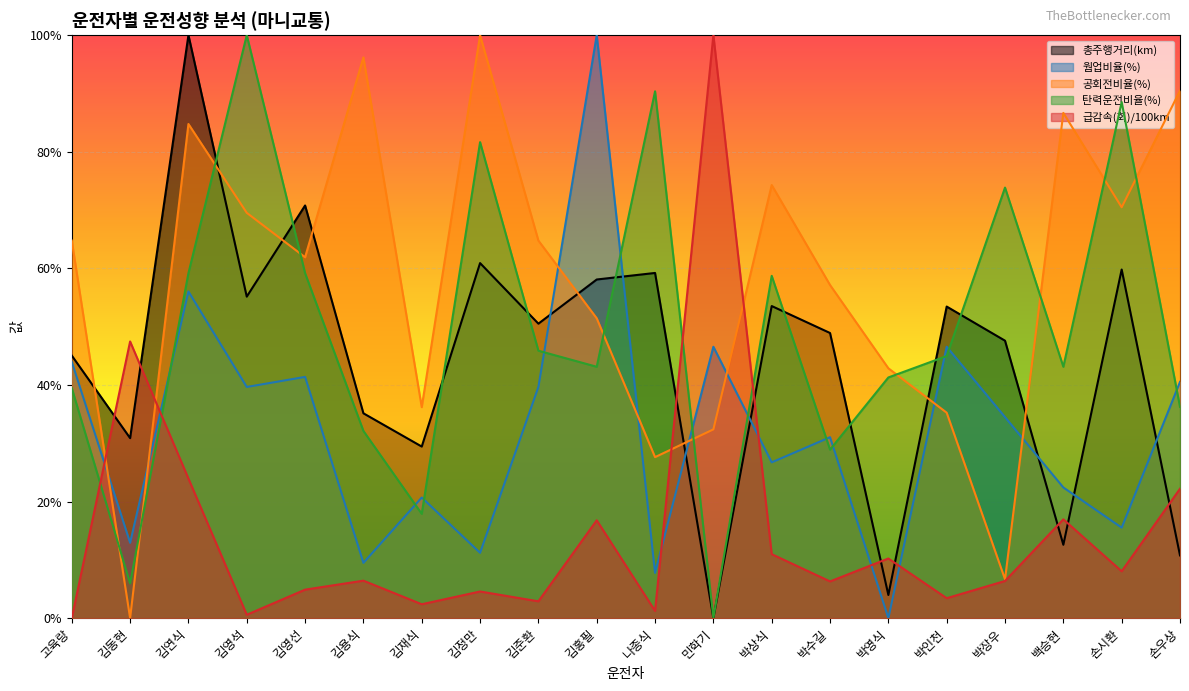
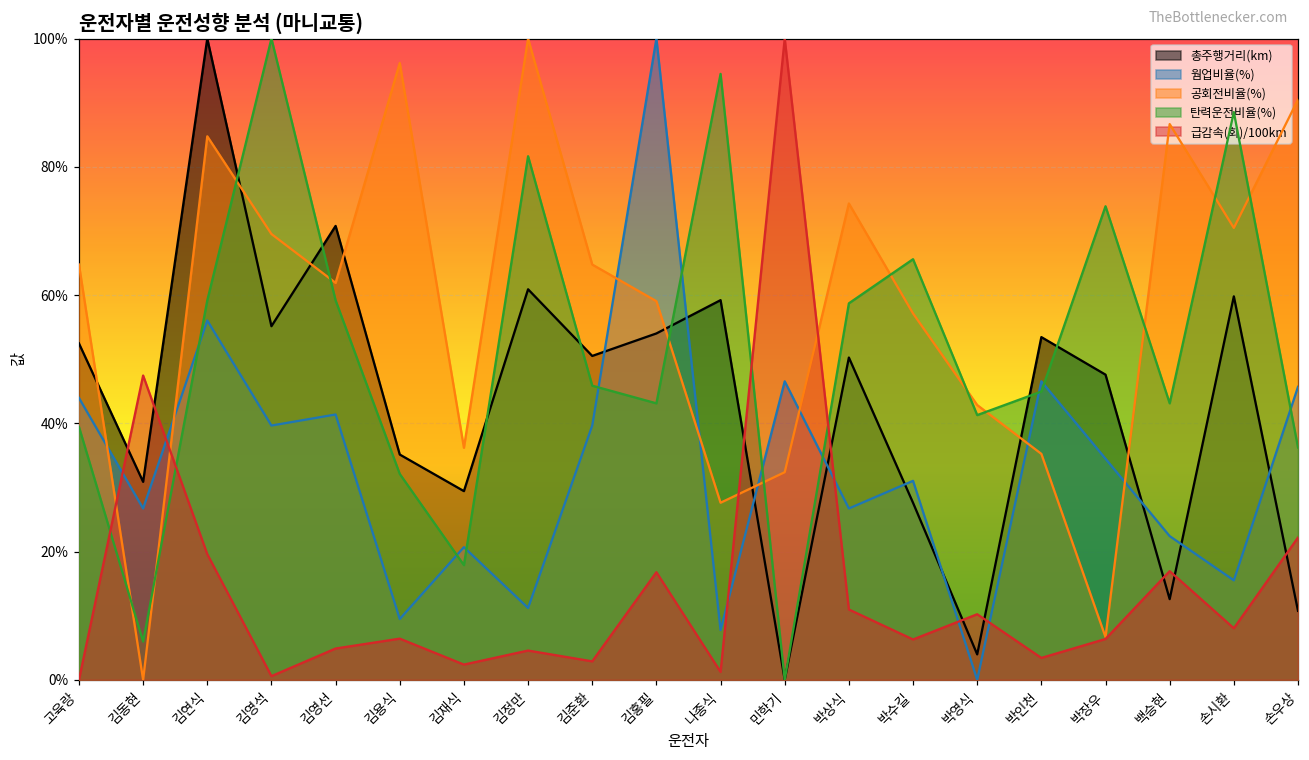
총주행거리(km), 고육랑: 45% -> 52%
웜업비율(%), 김동현: 13% -> 27%
급감속(회)/100km, 김연식: 24% -> 20%
총주행거리(km), 김홍필: 58% -> 54%
공회전비율(%), 김홍필: 51% -> 59%
탄력운전비율(%), 나종식: 90% -> 94%
총주행거리(km), 박상식: 54% -> 50%
총주행거리(km), 박수길: 49% -> 28%
탄력운전비율(%), 박수길: 29% -> 66%
웜업비율(%), 손우상: 41% -> 46%
